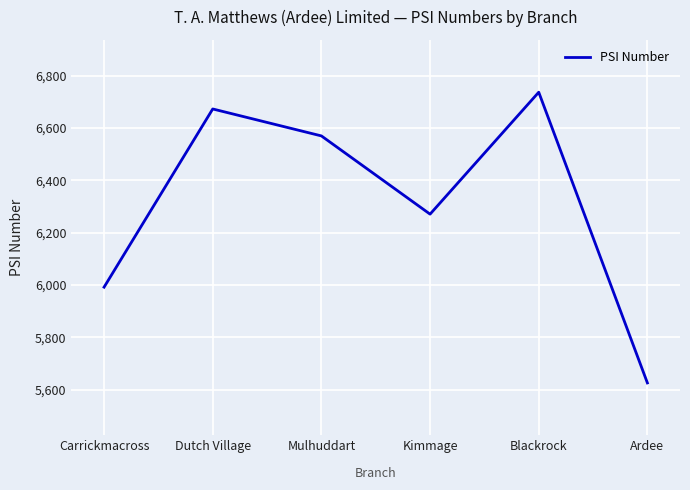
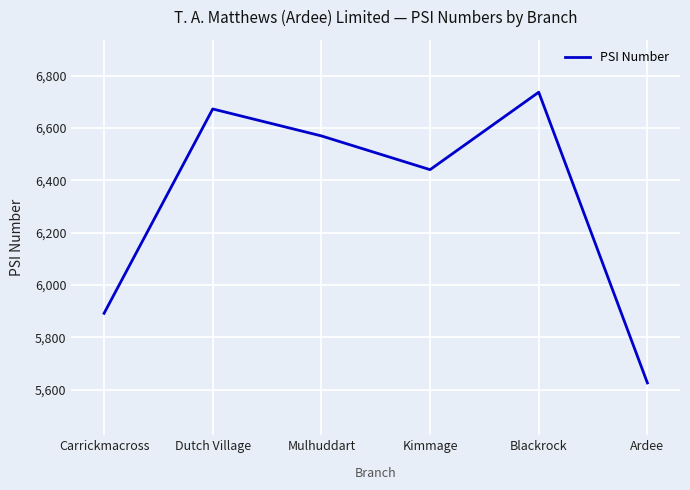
Carrickmacross: 5,990 -> 5,890
Kimmage: 6,270 -> 6,440
